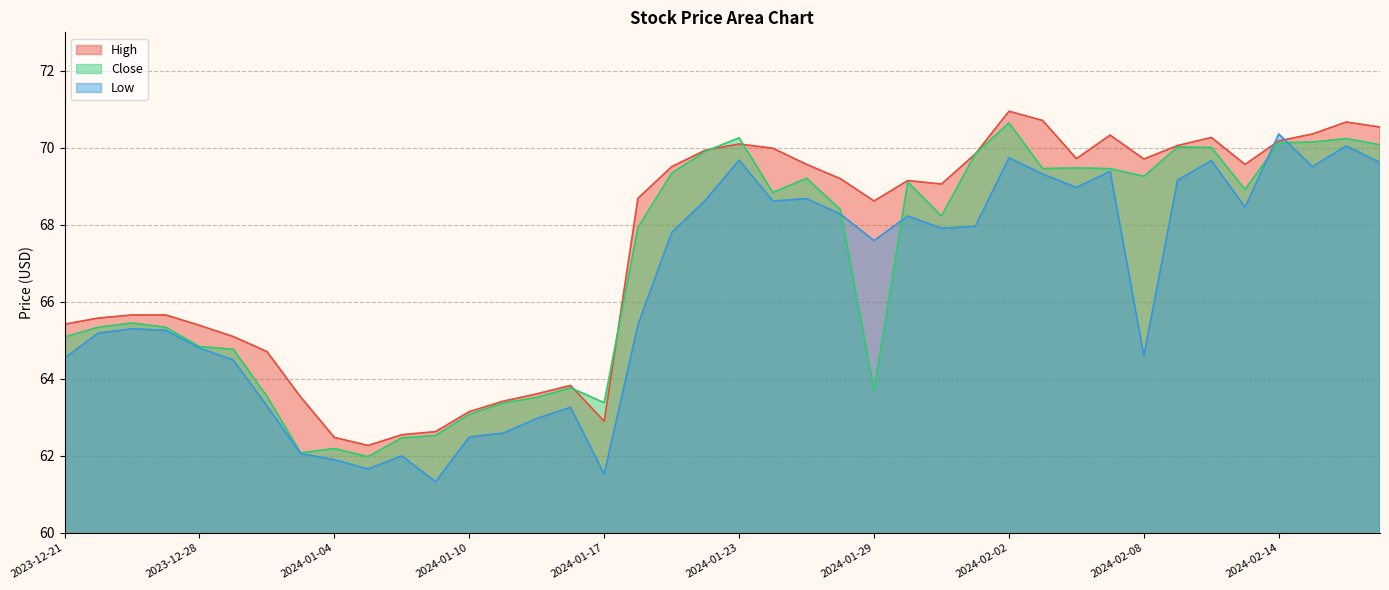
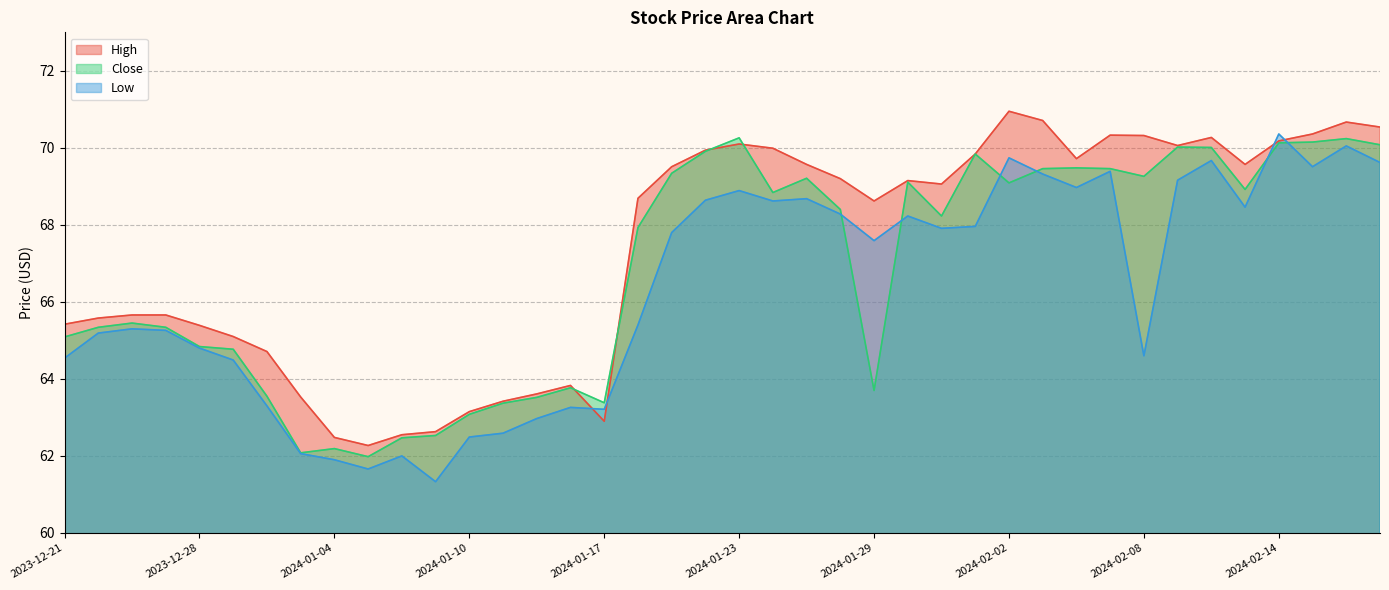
Low, 2024-01-17: 61.5 -> 63.2
Low, 2024-01-23: 69.7 -> 68.9
Close, 2024-02-02: 70.7 -> 69.1
High, 2024-02-08: 69.7 -> 70.3
